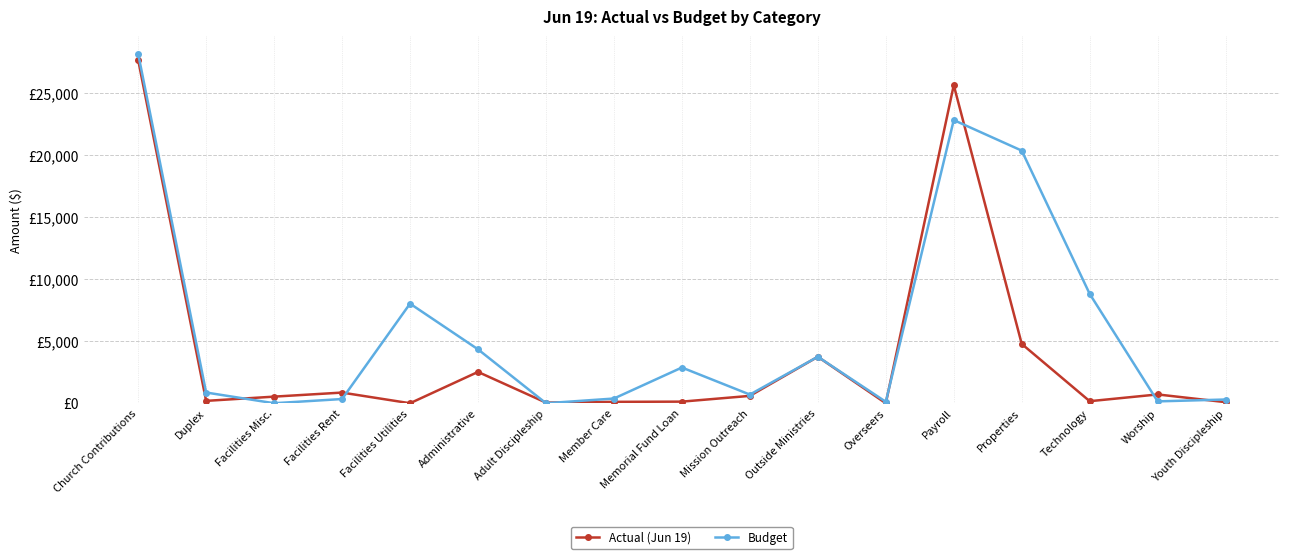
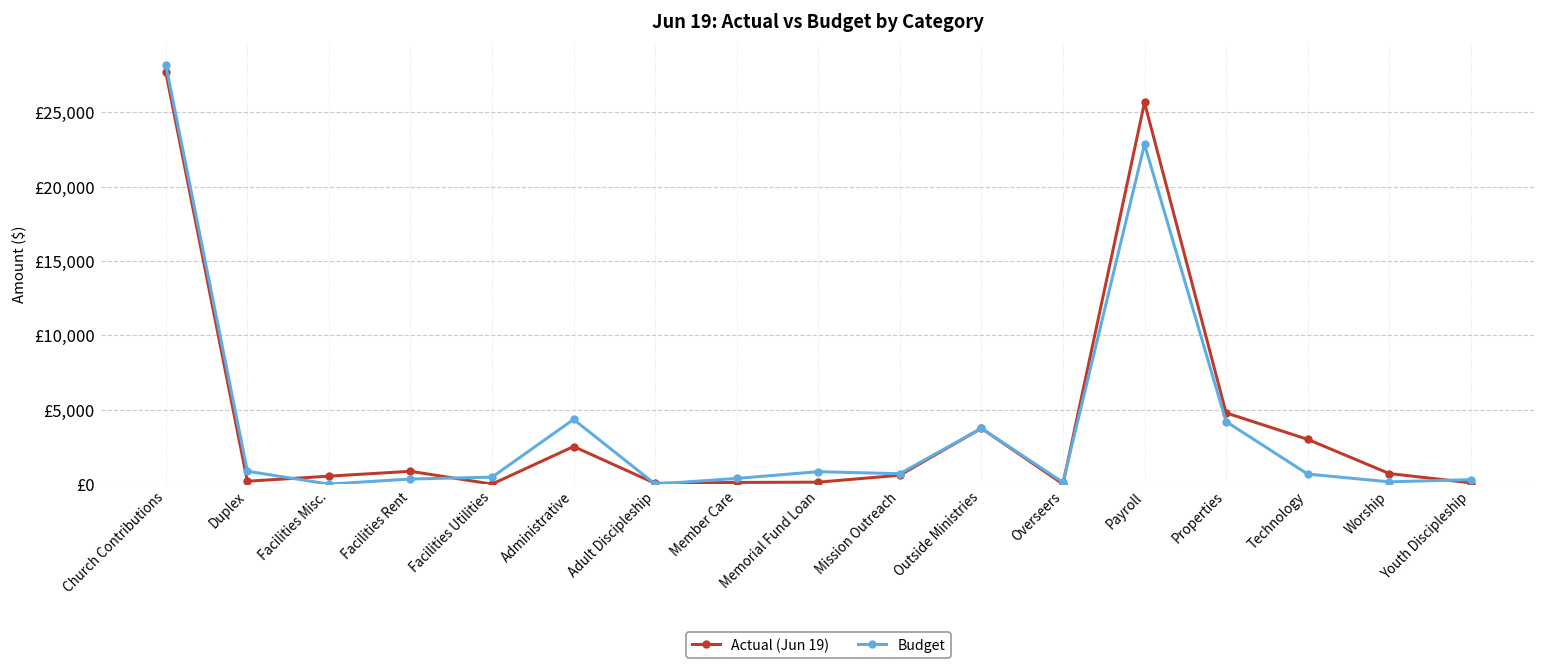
Budget, Facilities Utilities: £8,000 -> £500
Budget, Memorial Fund Loan: £2,900 -> £800
Budget, Properties: £20,400 -> £4,200
Actual (Jun 19), Technology: £200 -> £3,000
Budget, Technology: £8,800 -> £700
